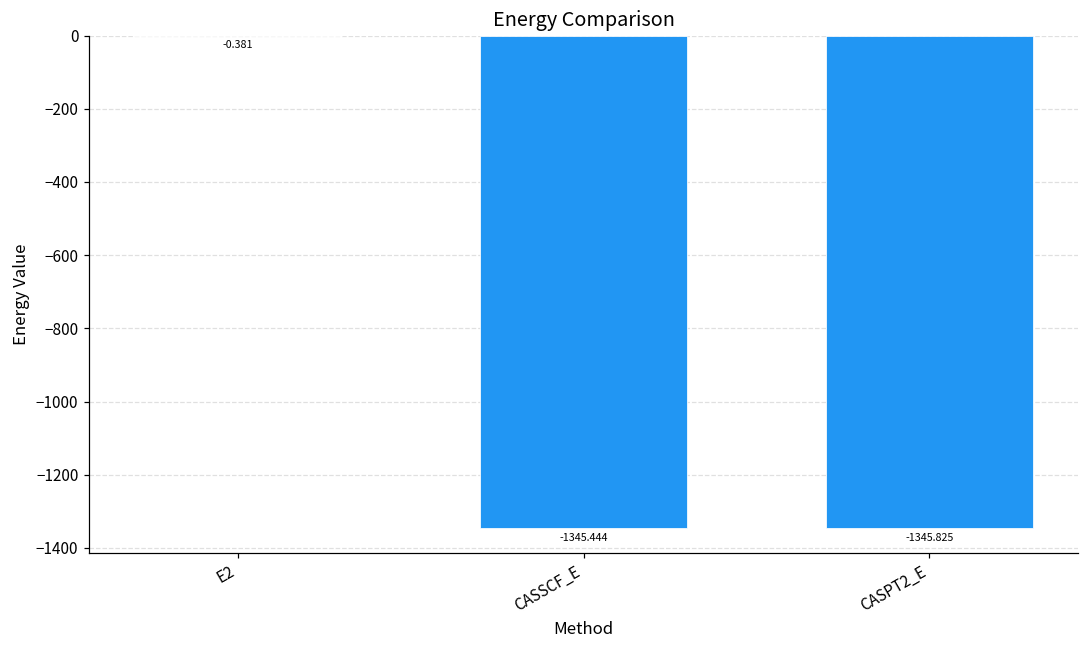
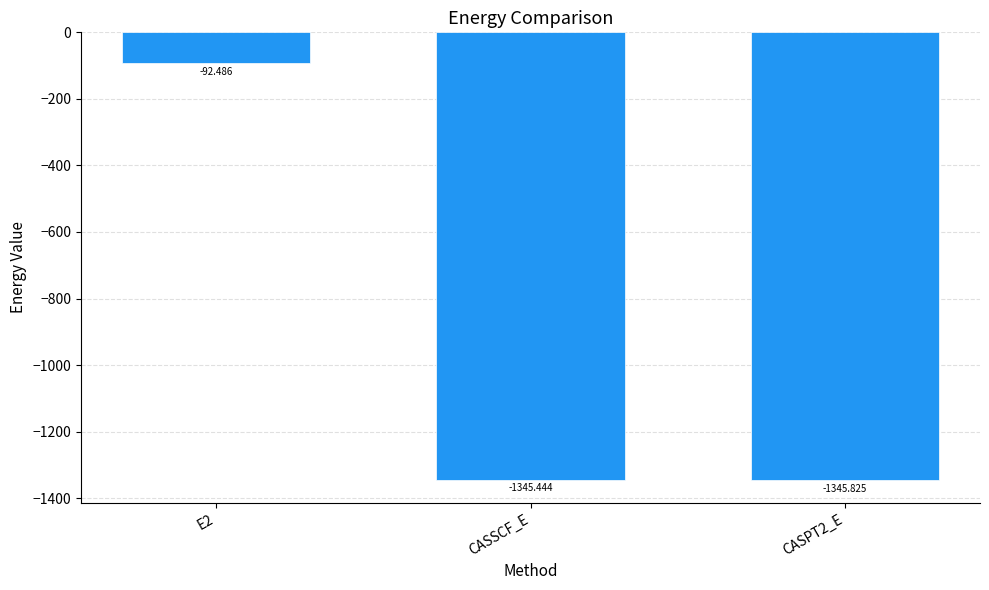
E2: -0.381 -> -92.486
